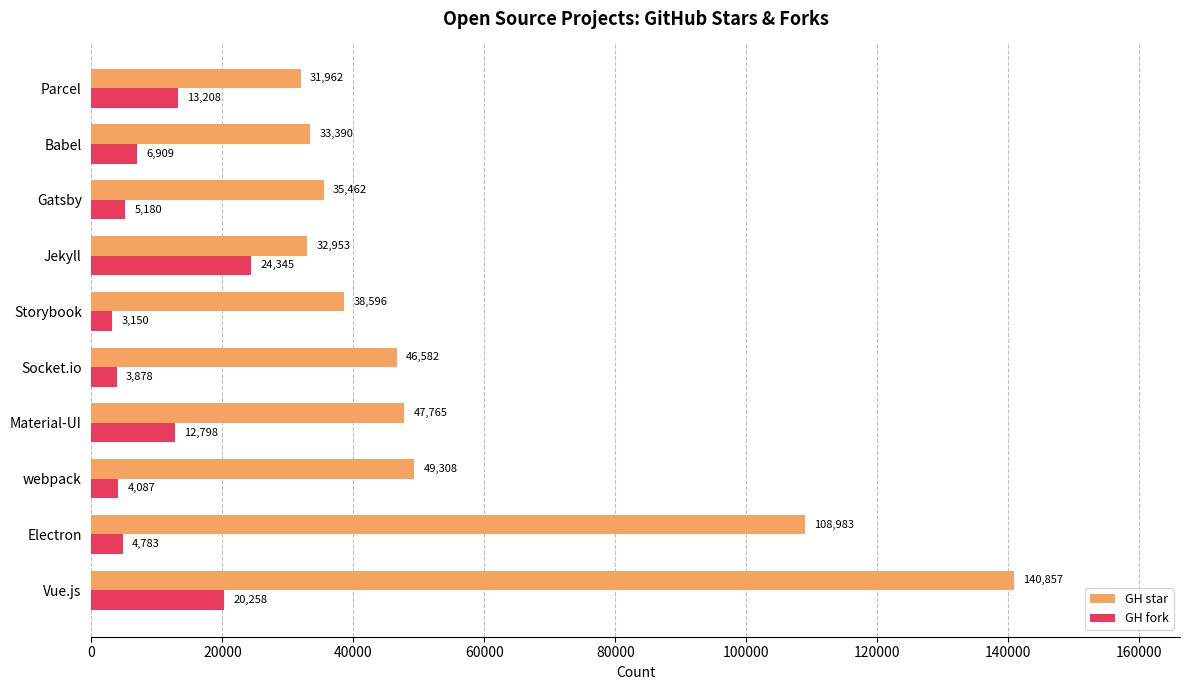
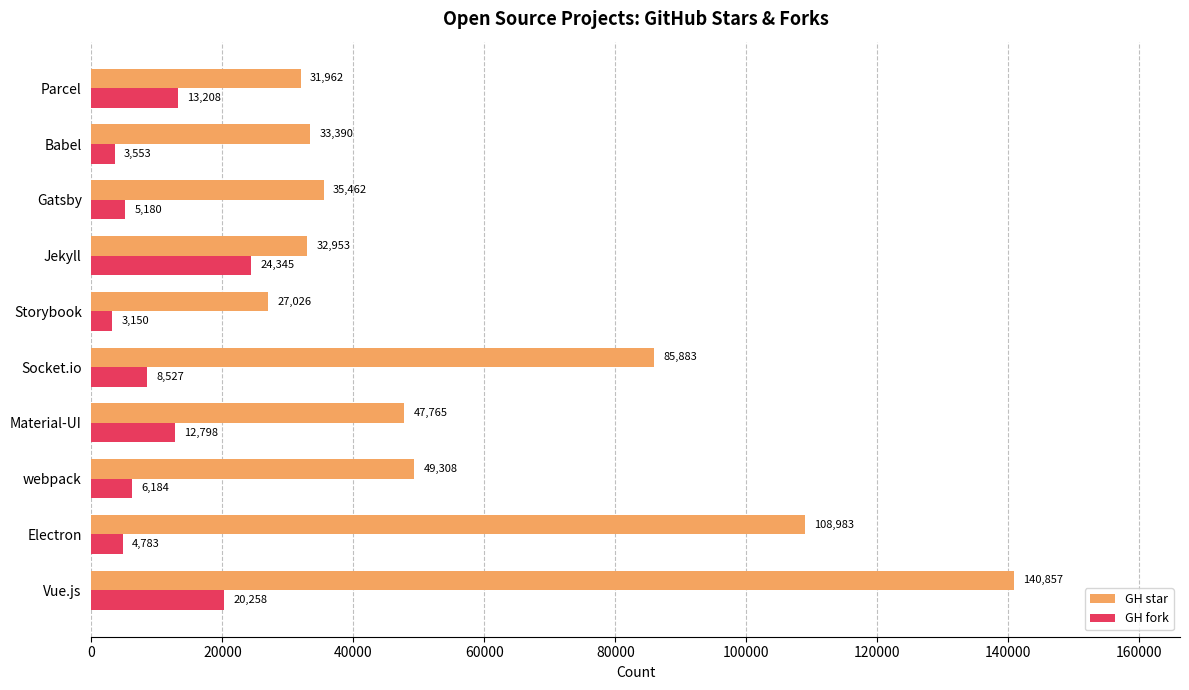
GH fork, Babel: 6,909 -> 3,553
GH star, Storybook: 38,596 -> 27,026
GH star, Socket.io: 46,582 -> 85,883
GH fork, Socket.io: 3,878 -> 8,527
GH fork, webpack: 4,087 -> 6,184
